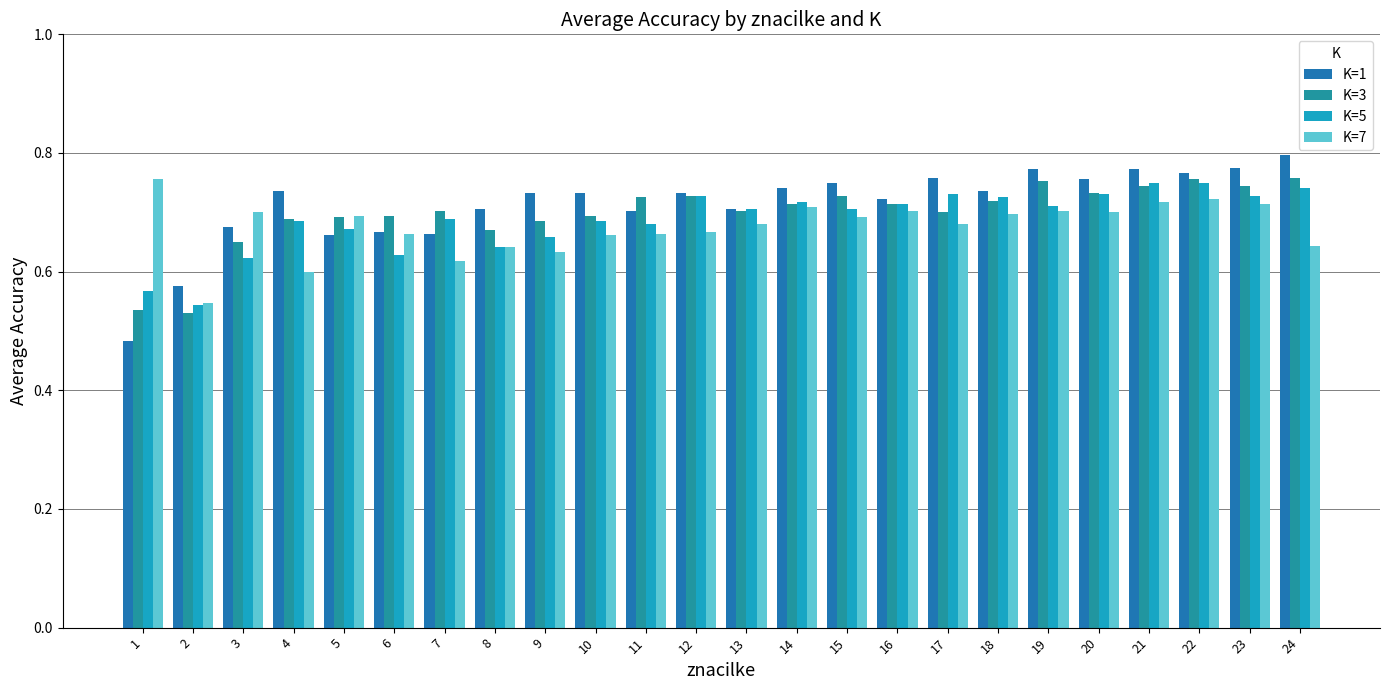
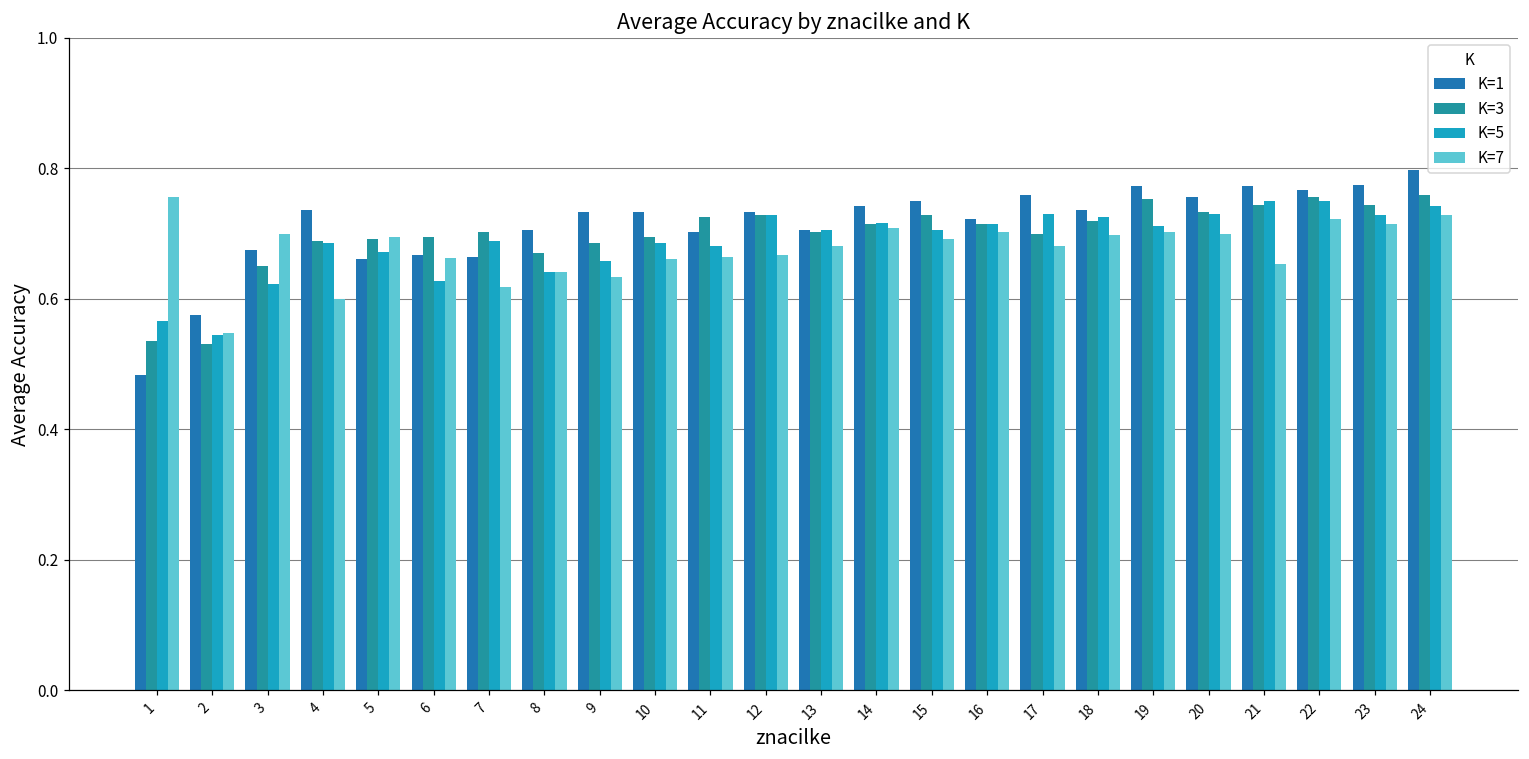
K=7, 21: 0.72 -> 0.65
K=7, 24: 0.64 -> 0.73
